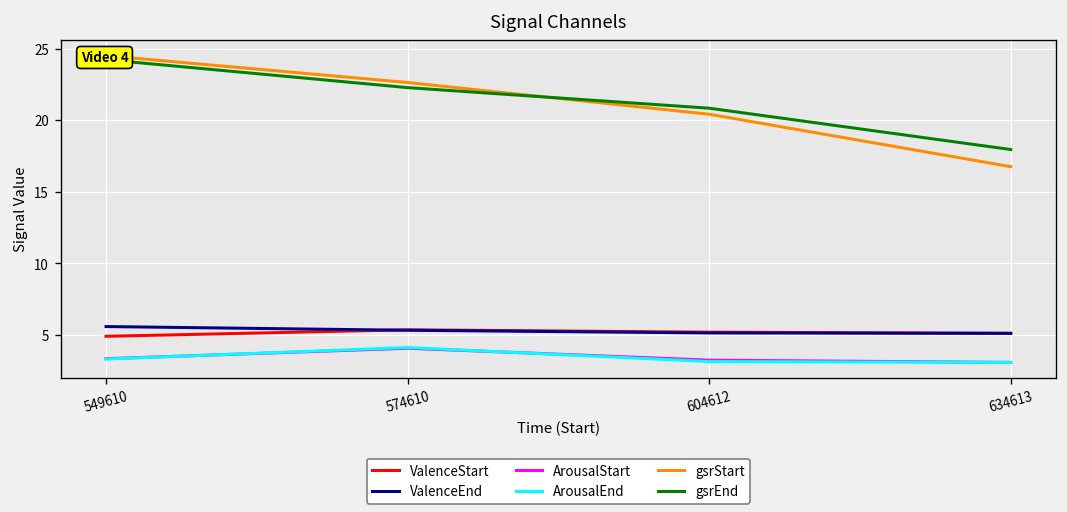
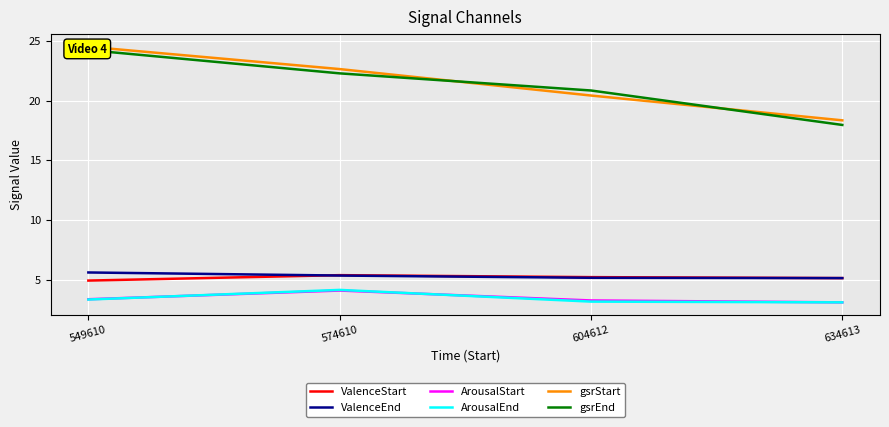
gsrStart, 634613: 16.8 -> 18.3
